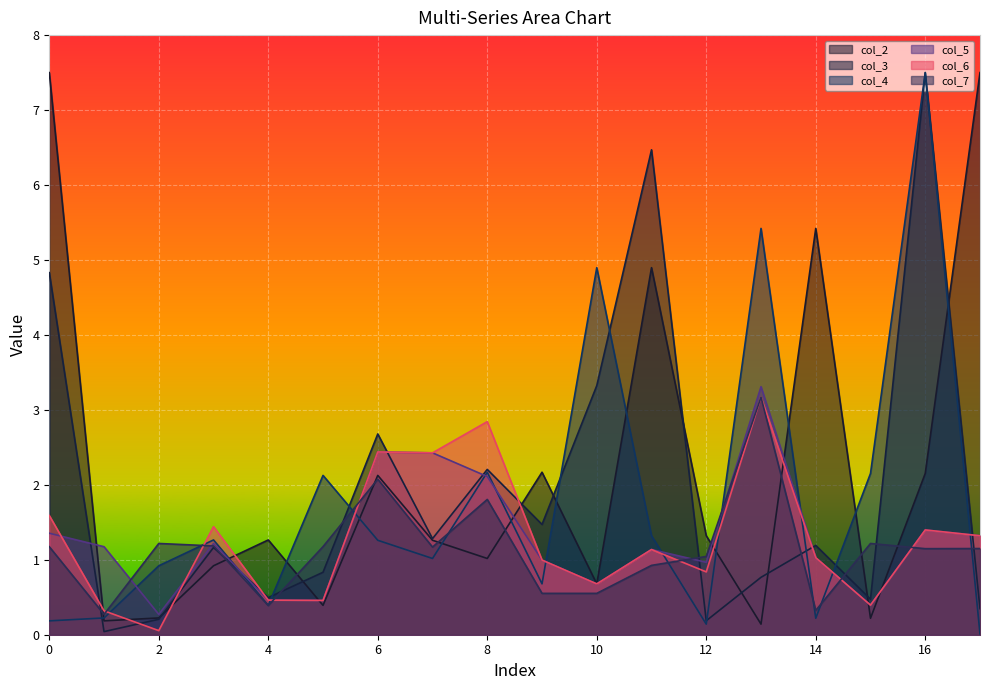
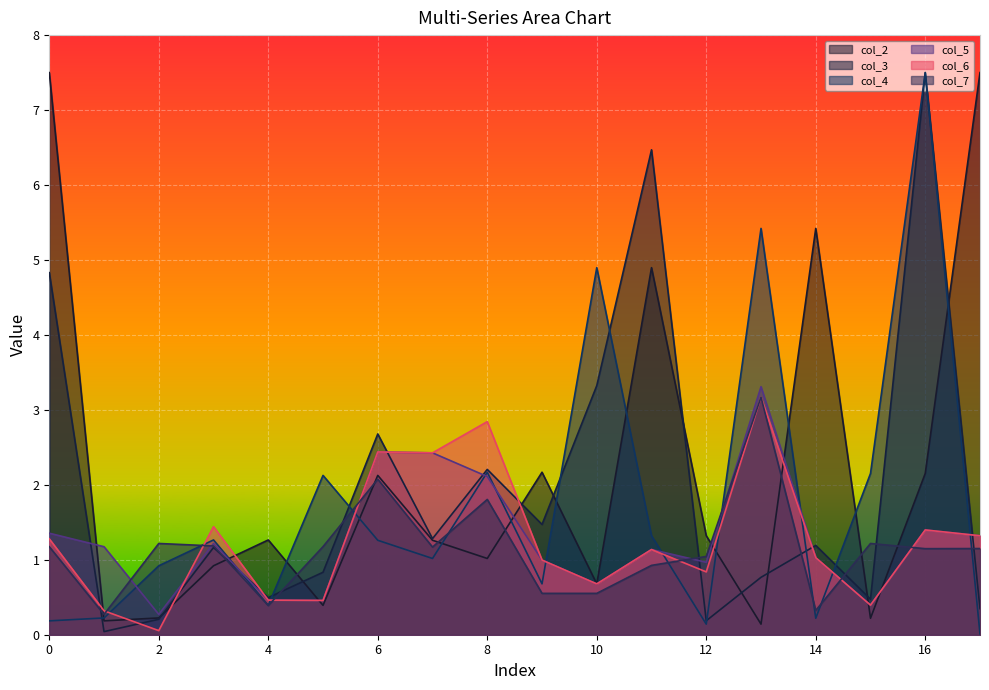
col_6, 0: 1.6 -> 1.3
